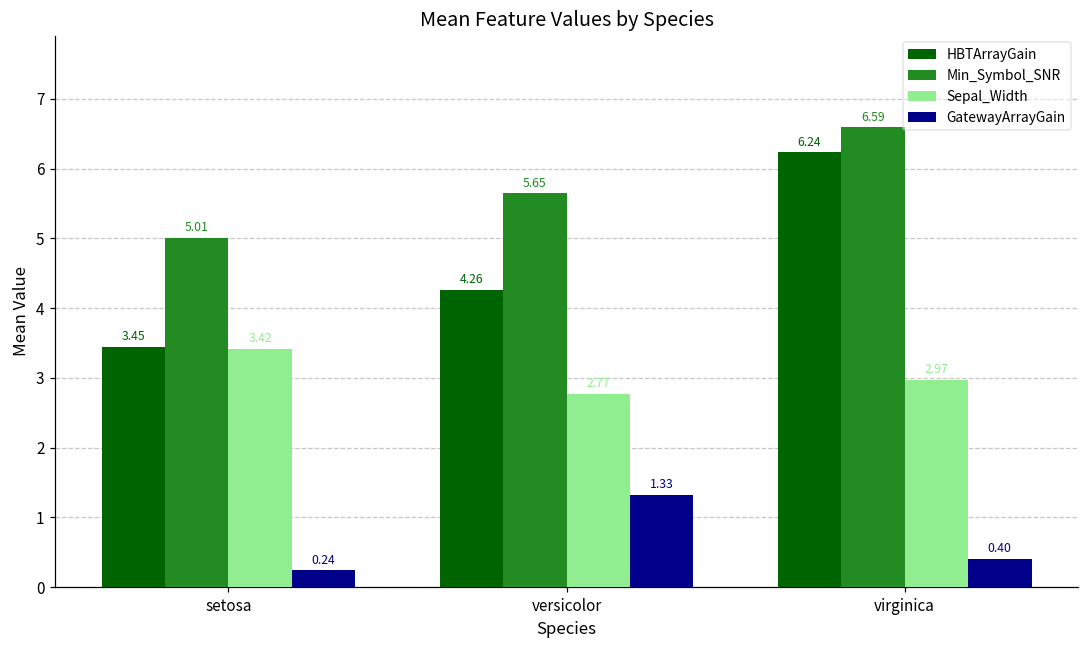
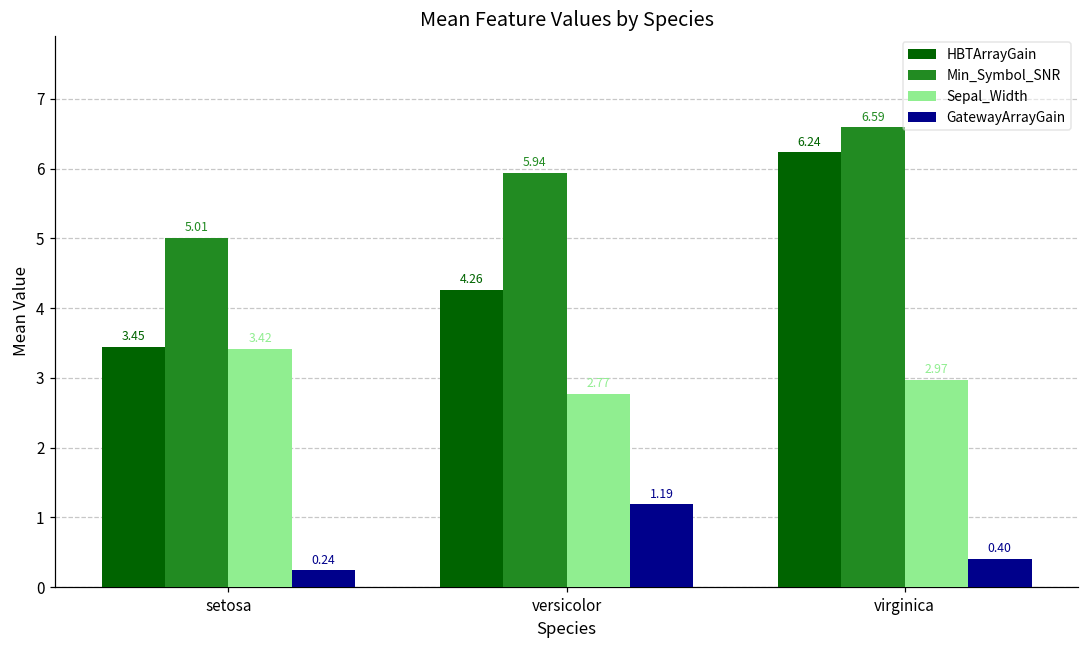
Min_Symbol_SNR, versicolor: 5.65 -> 5.94
GatewayArrayGain, versicolor: 1.33 -> 1.19
